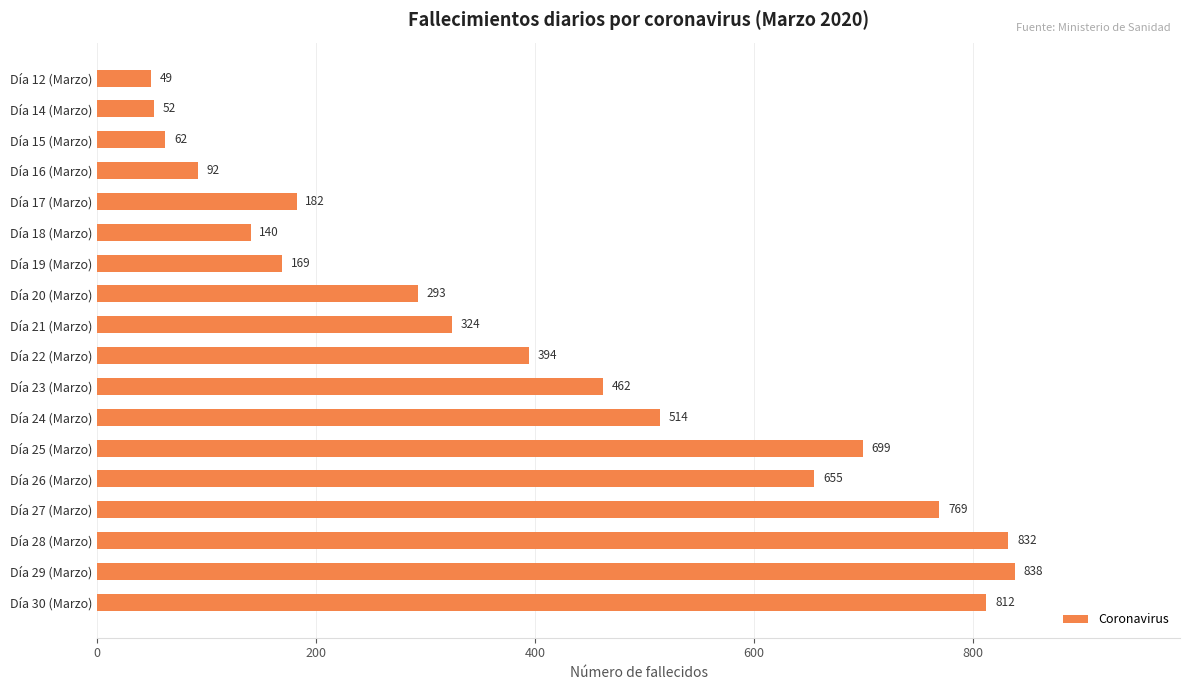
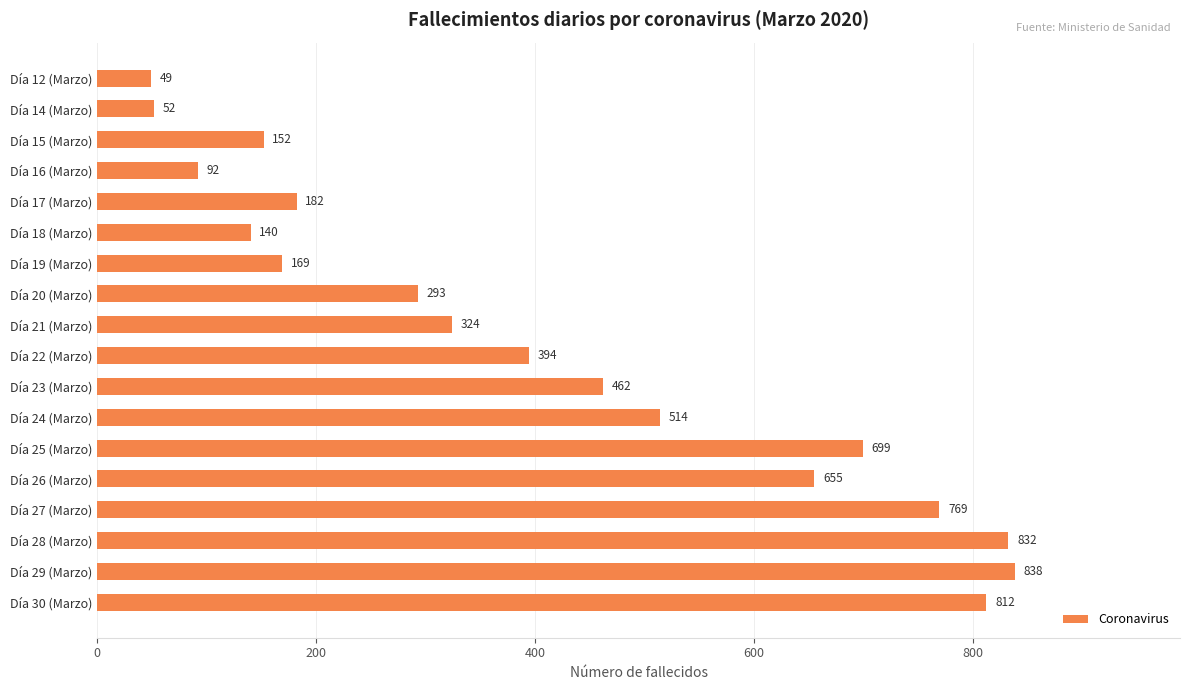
Día 15 (Marzo): 62 -> 152
